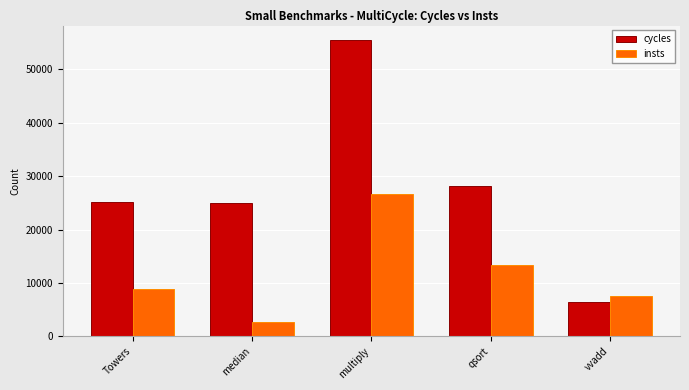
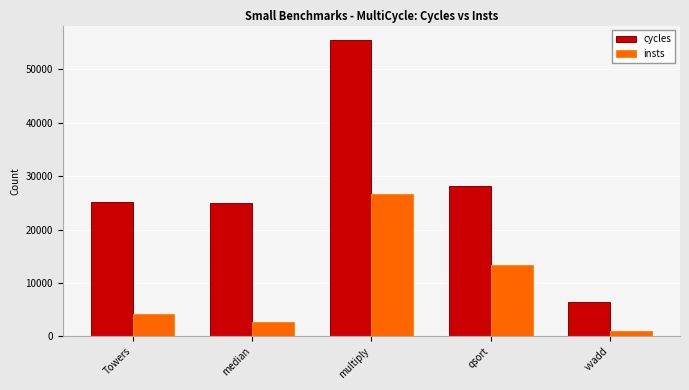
insts, Towers: 9000 -> 4000
insts, vvadd: 8000 -> 1000
